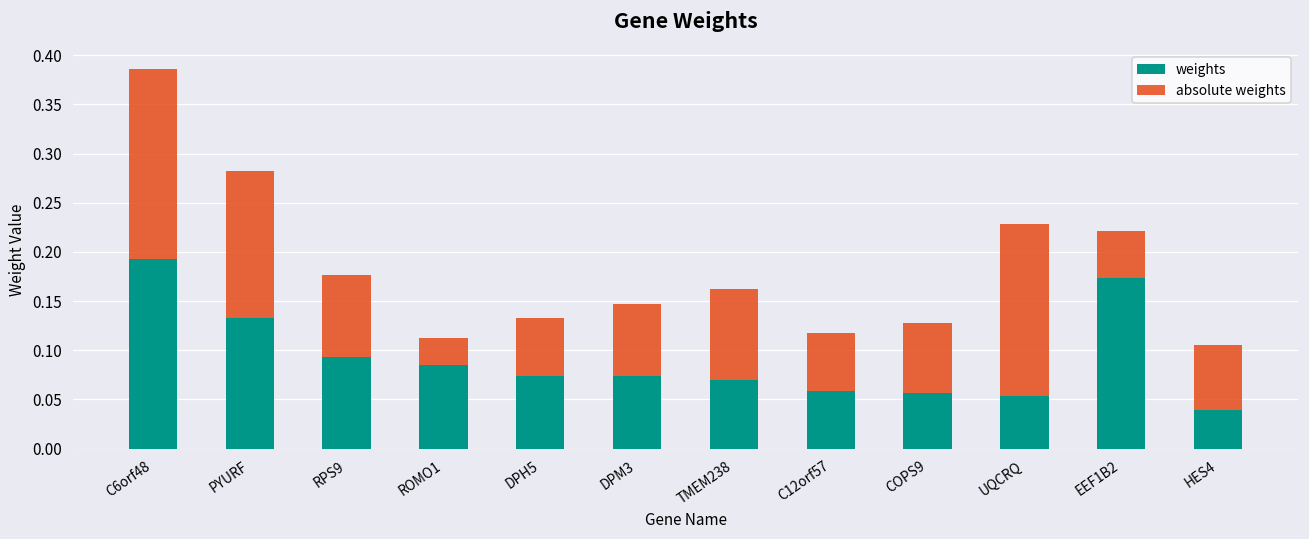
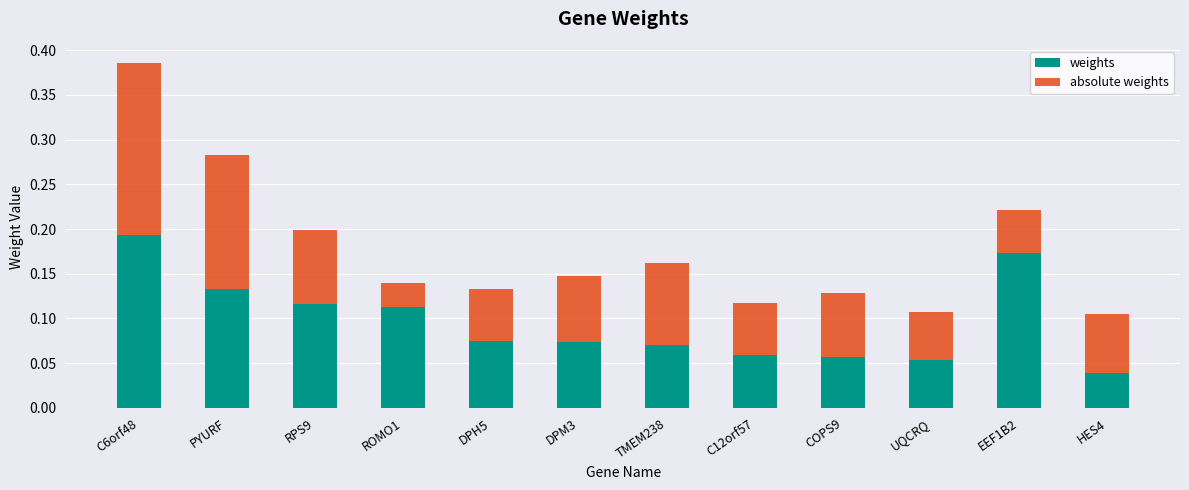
weights, RPS9: 0.09 -> 0.12
weights, ROMO1: 0.08 -> 0.11
absolute weights, UQCRQ: 0.17 -> 0.05
